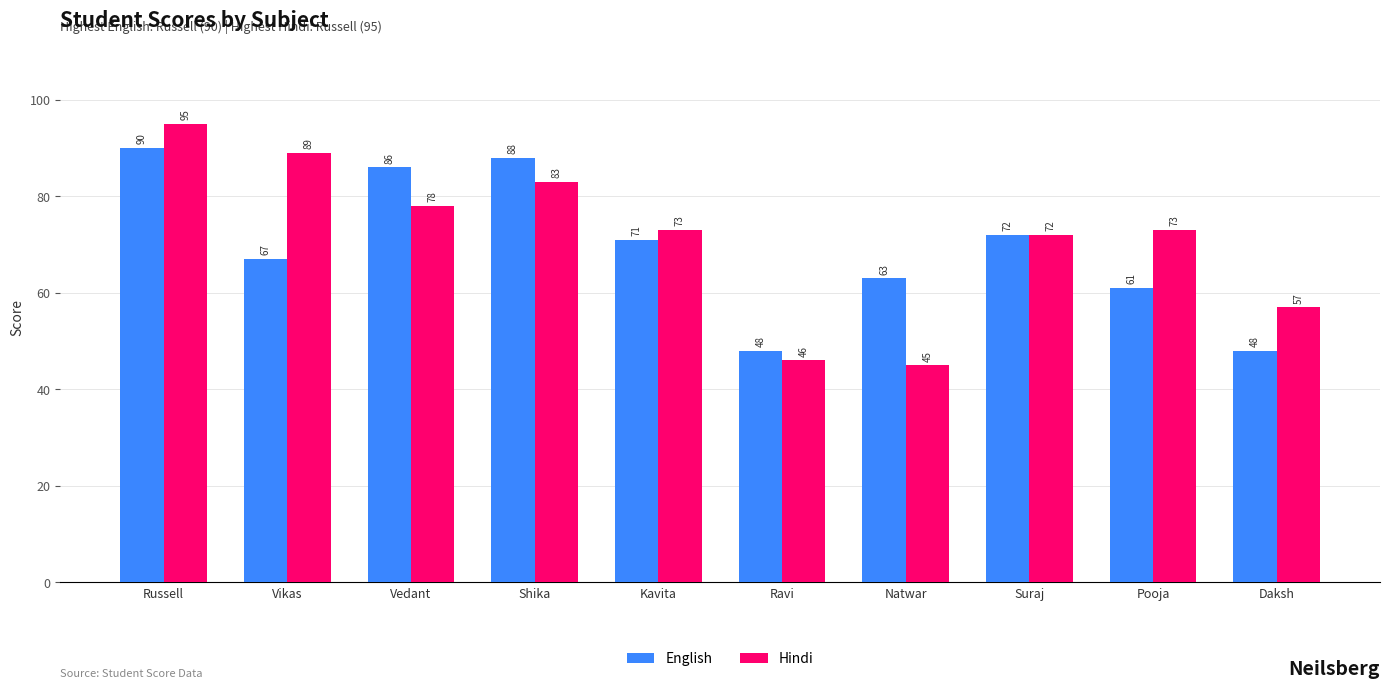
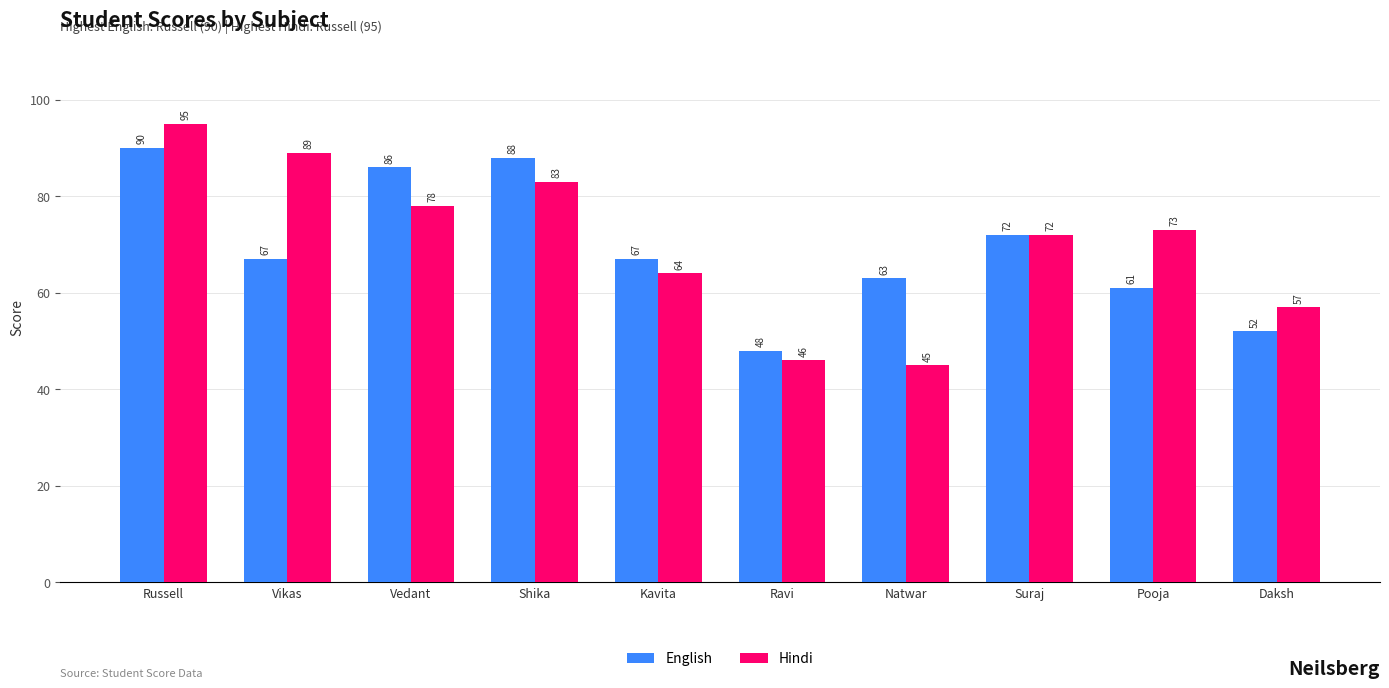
English, Kavita: 71 -> 67
Hindi, Kavita: 73 -> 64
English, Daksh: 48 -> 52
